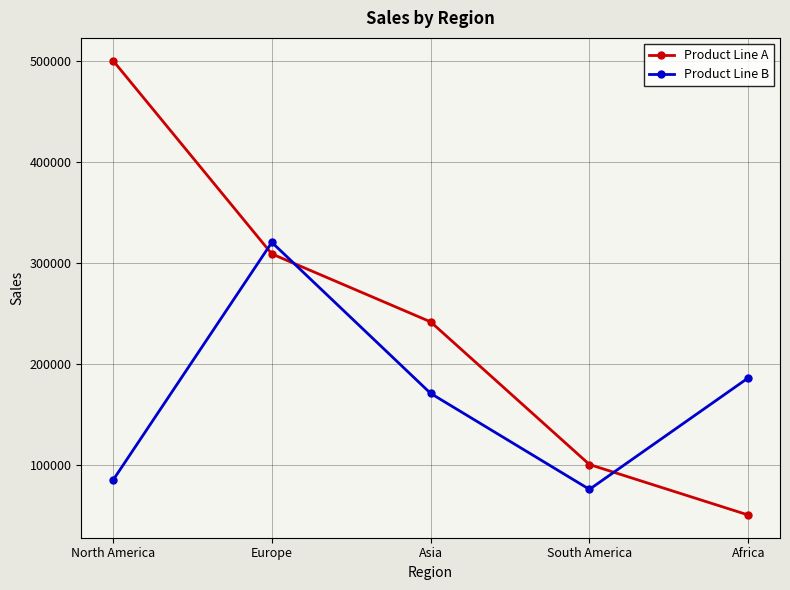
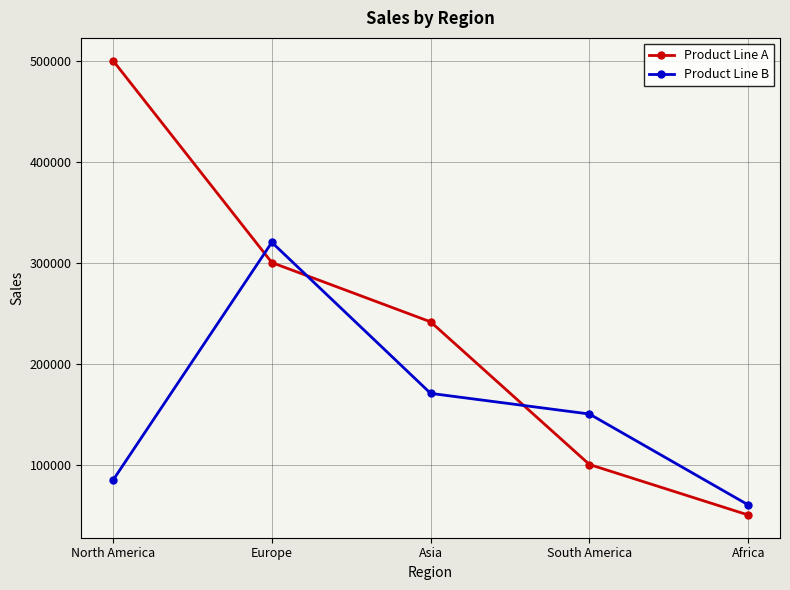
Product Line A, Europe: 309000 -> 300000
Product Line B, South America: 75000 -> 150000
Product Line B, Africa: 186000 -> 60000
